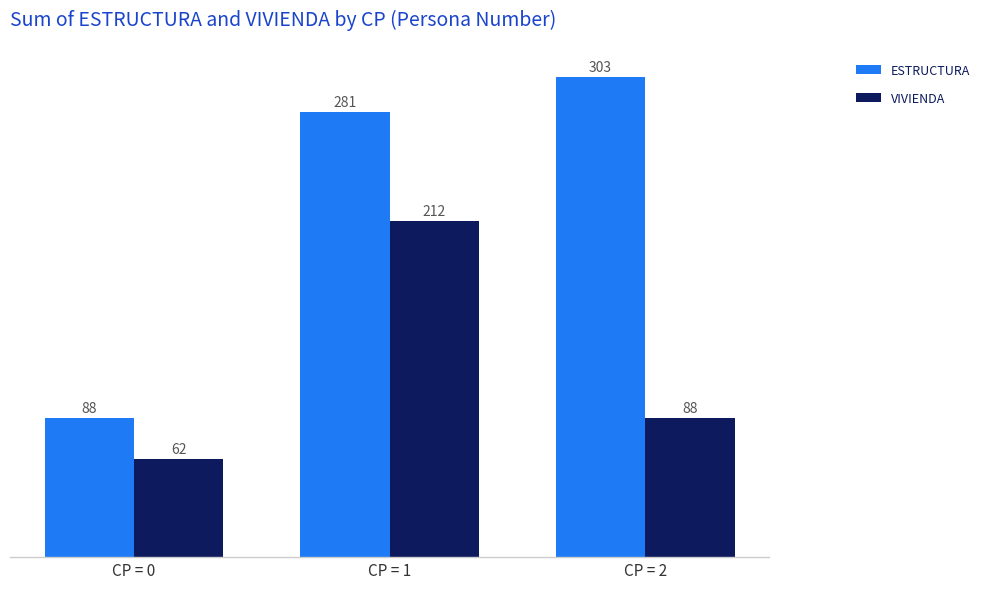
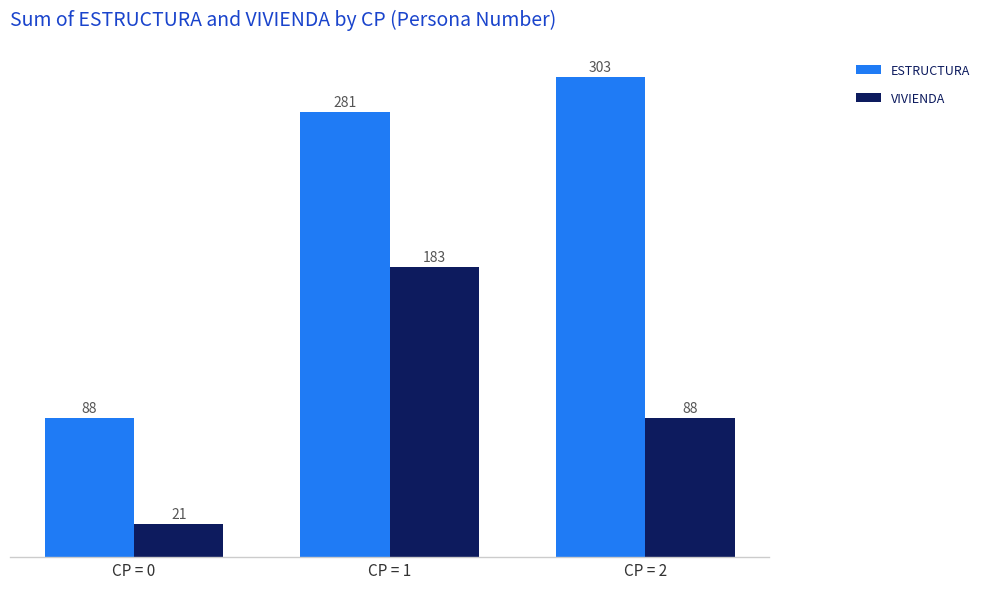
VIVIENDA, CP = 0: 62 -> 21
VIVIENDA, CP = 1: 212 -> 183
